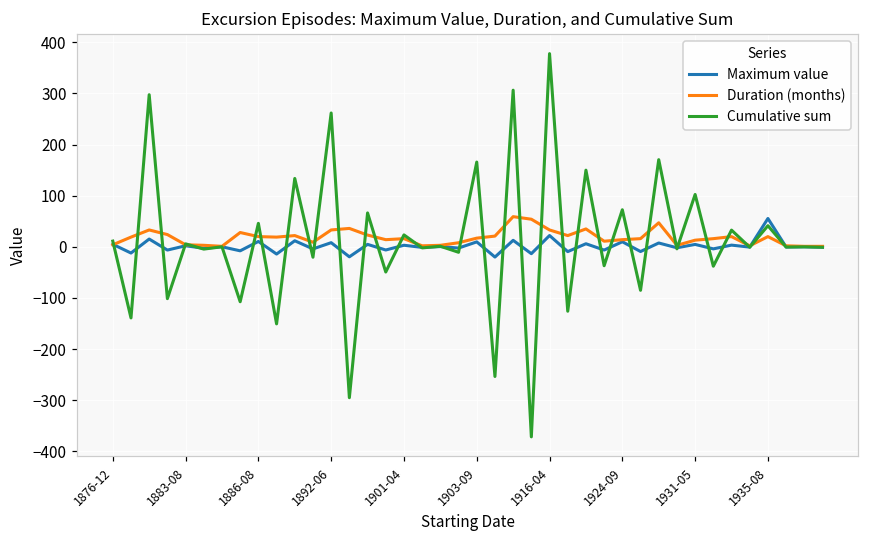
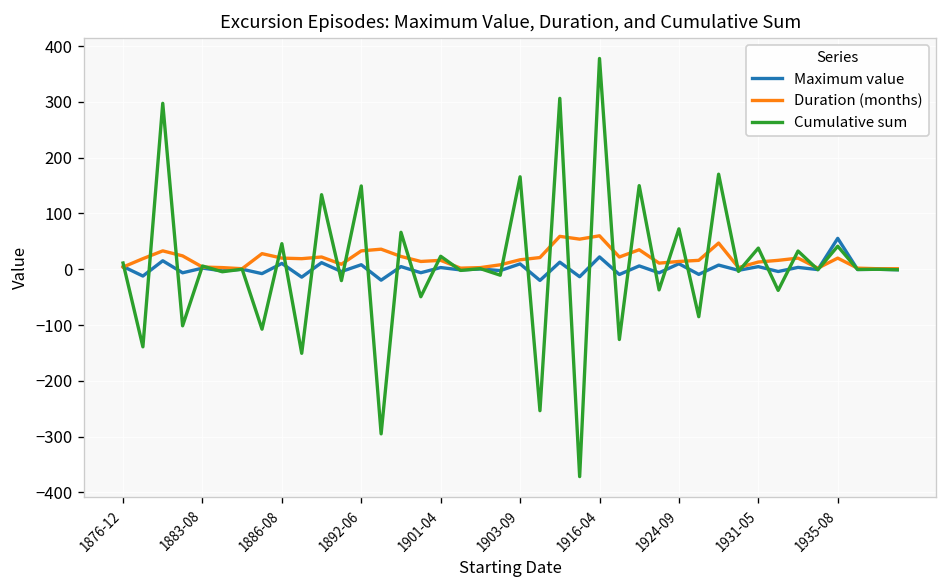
Cumulative sum, 1892-06: 260 -> 150
Duration (months), 1916-04: 30 -> 60
Cumulative sum, 1931-05: 100 -> 40
